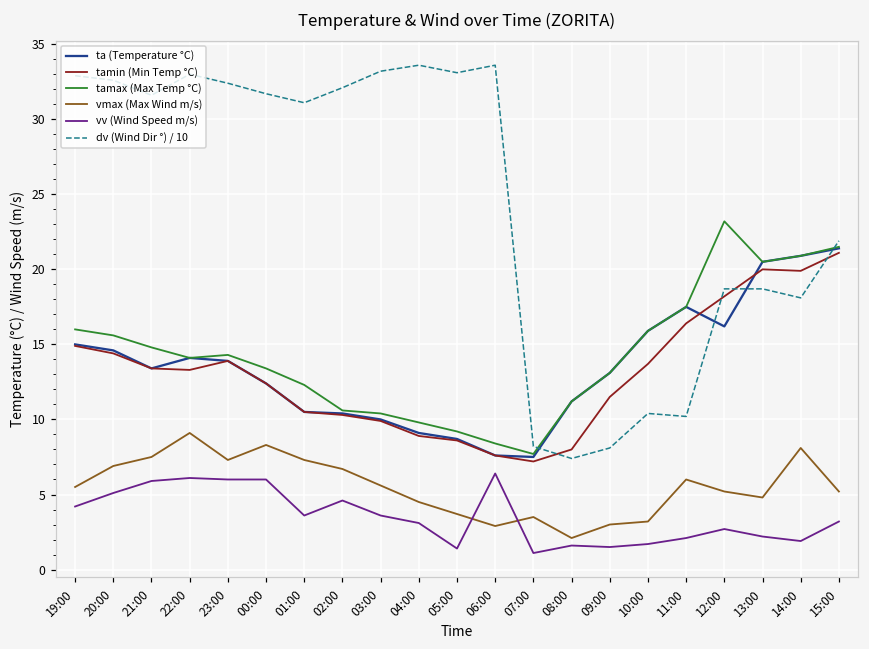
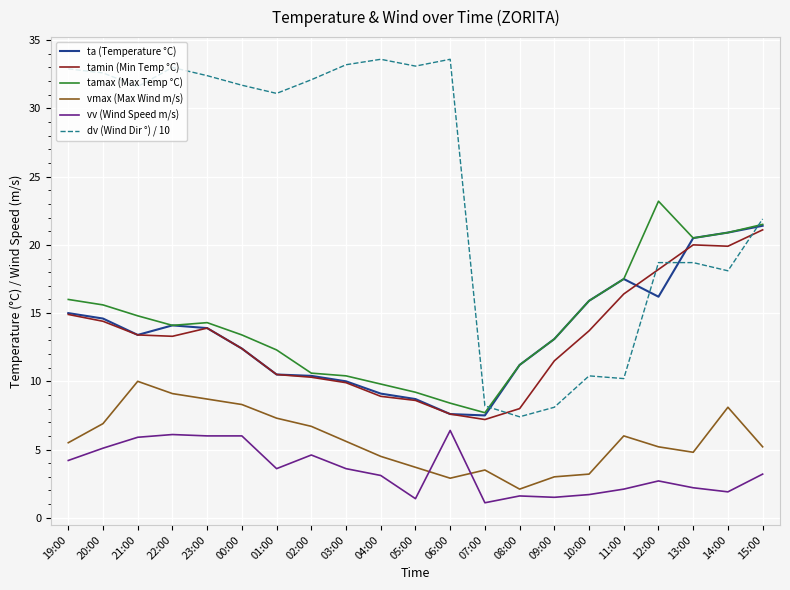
vmax (Max Wind m/s), 21:00: 7.5 -> 10.0
vmax (Max Wind m/s), 23:00: 7.3 -> 8.7
